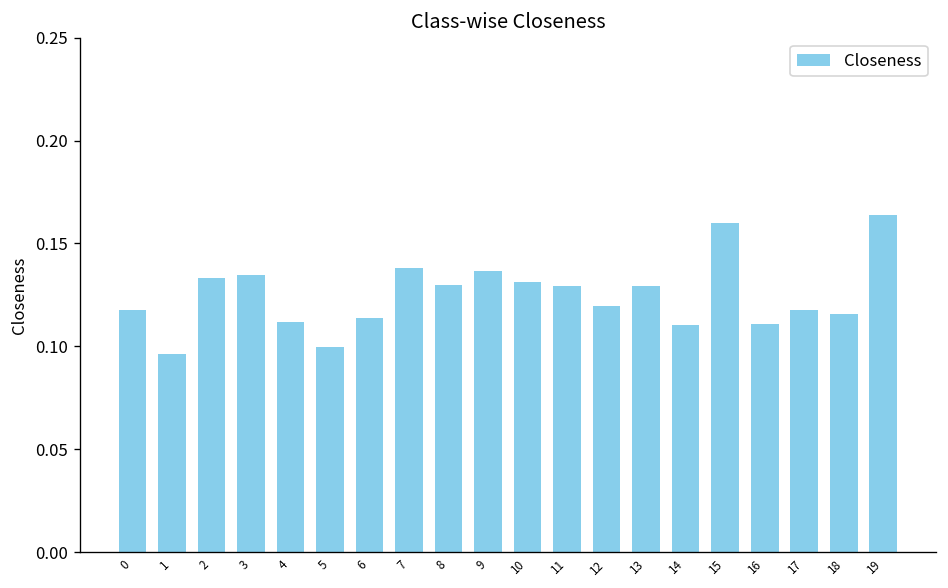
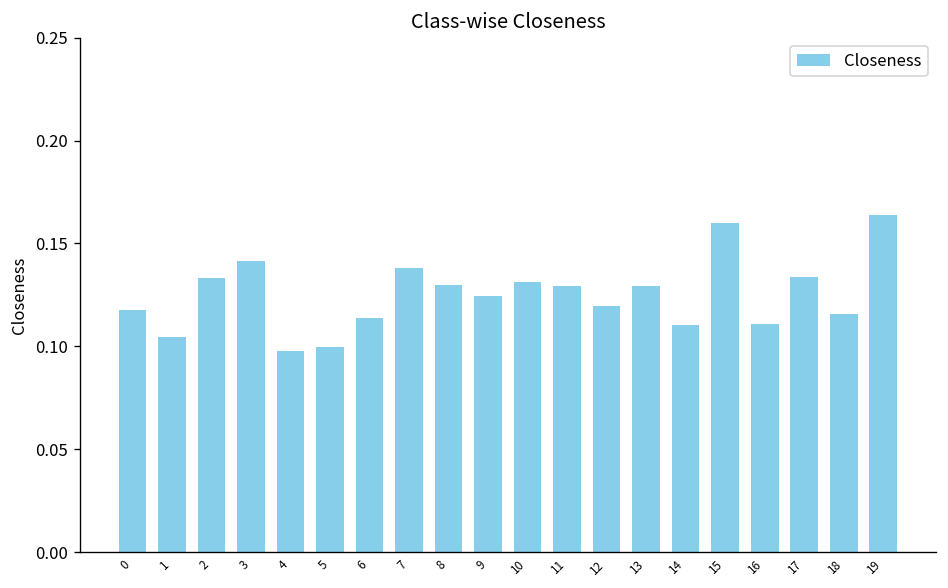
1: 0.096 -> 0.104
3: 0.135 -> 0.142
4: 0.112 -> 0.098
9: 0.137 -> 0.124
17: 0.118 -> 0.134
